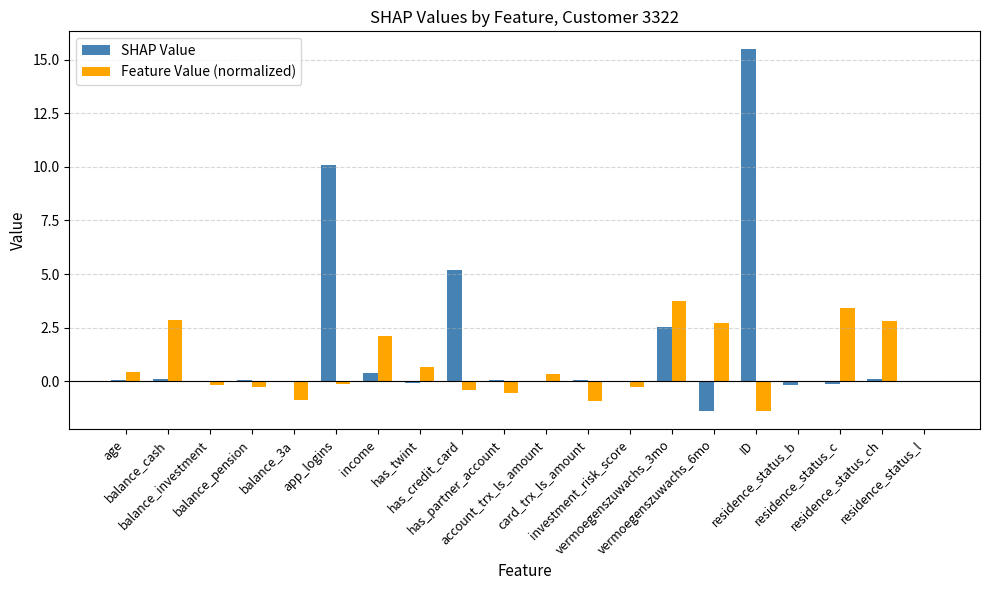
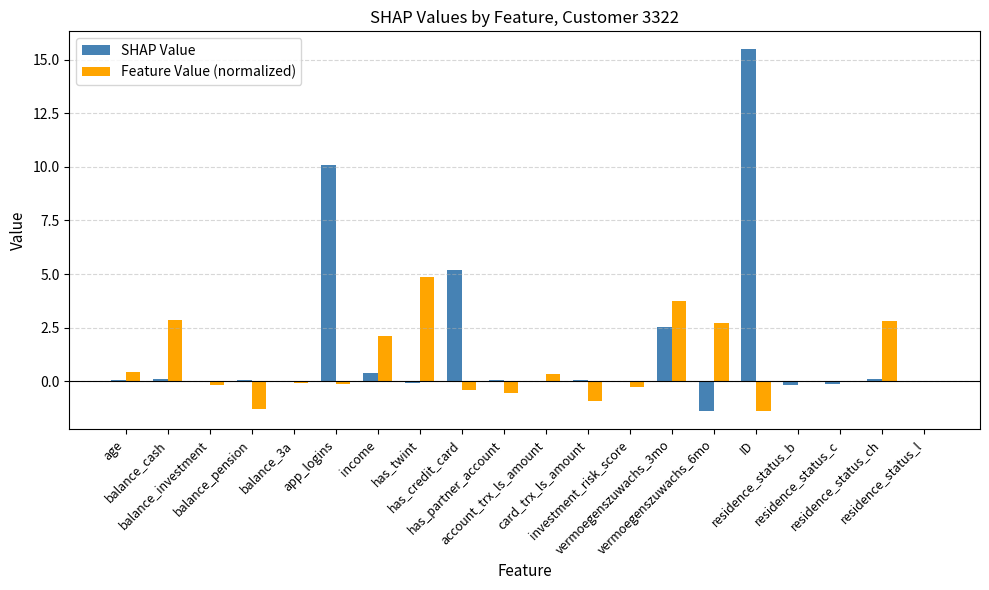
Feature Value (normalized), balance_pension: -0.3 -> -1.3
Feature Value (normalized), balance_3a: -0.9 -> -0.1
Feature Value (normalized), has_twint: 0.6 -> 4.9
Feature Value (normalized), residence_status_c: 3.4 -> 0.0
